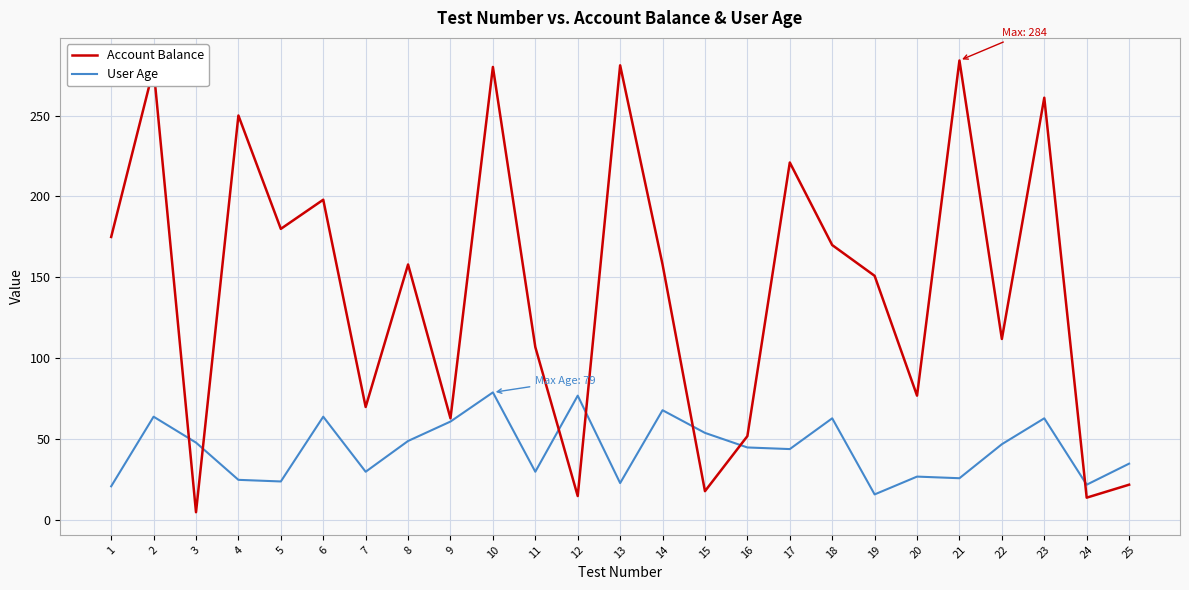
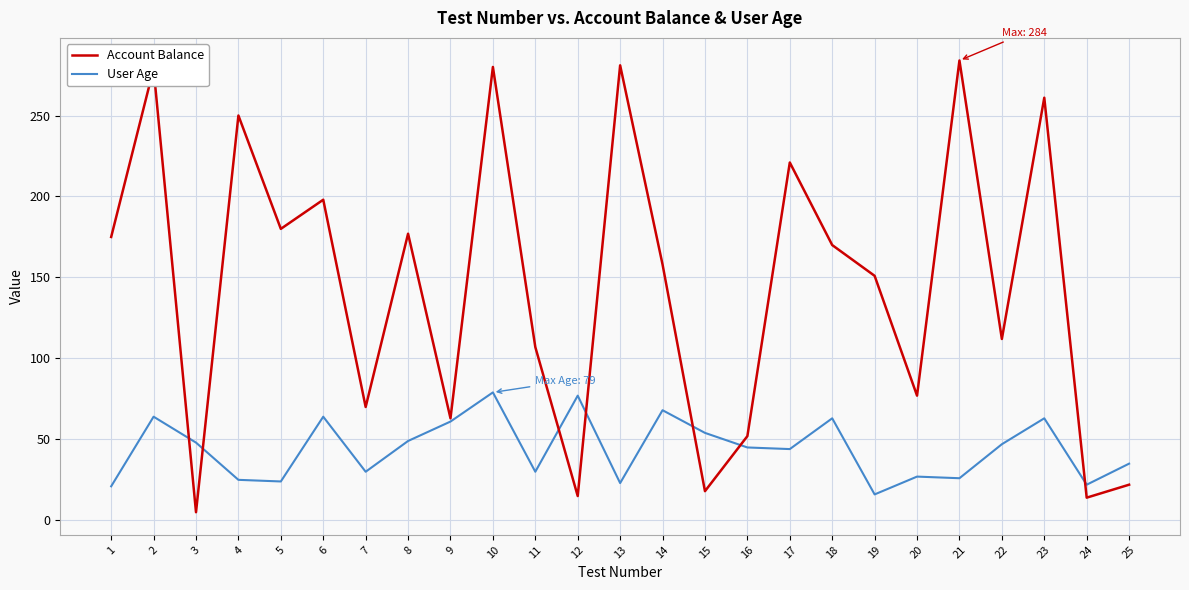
Account Balance, 8: 158 -> 177
